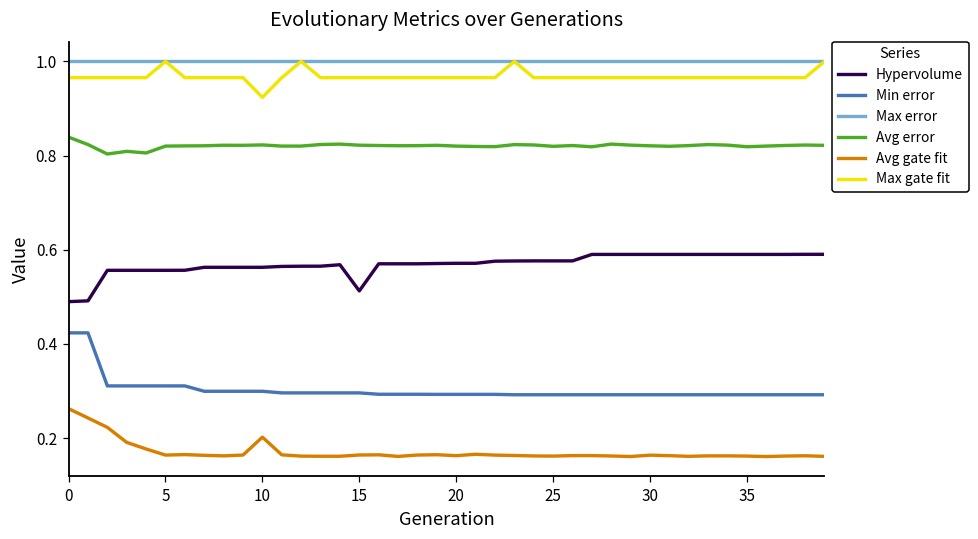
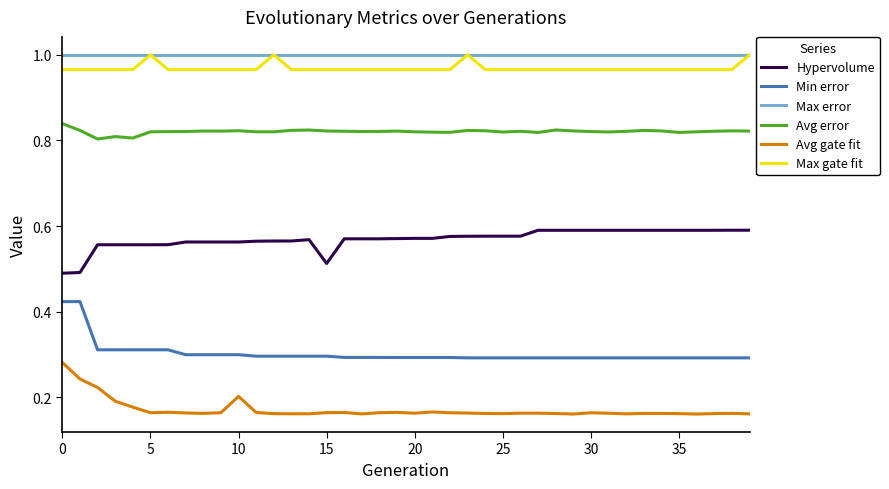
Avg gate fit, 0: 0.26 -> 0.28
Max gate fit, 10: 0.92 -> 0.97
